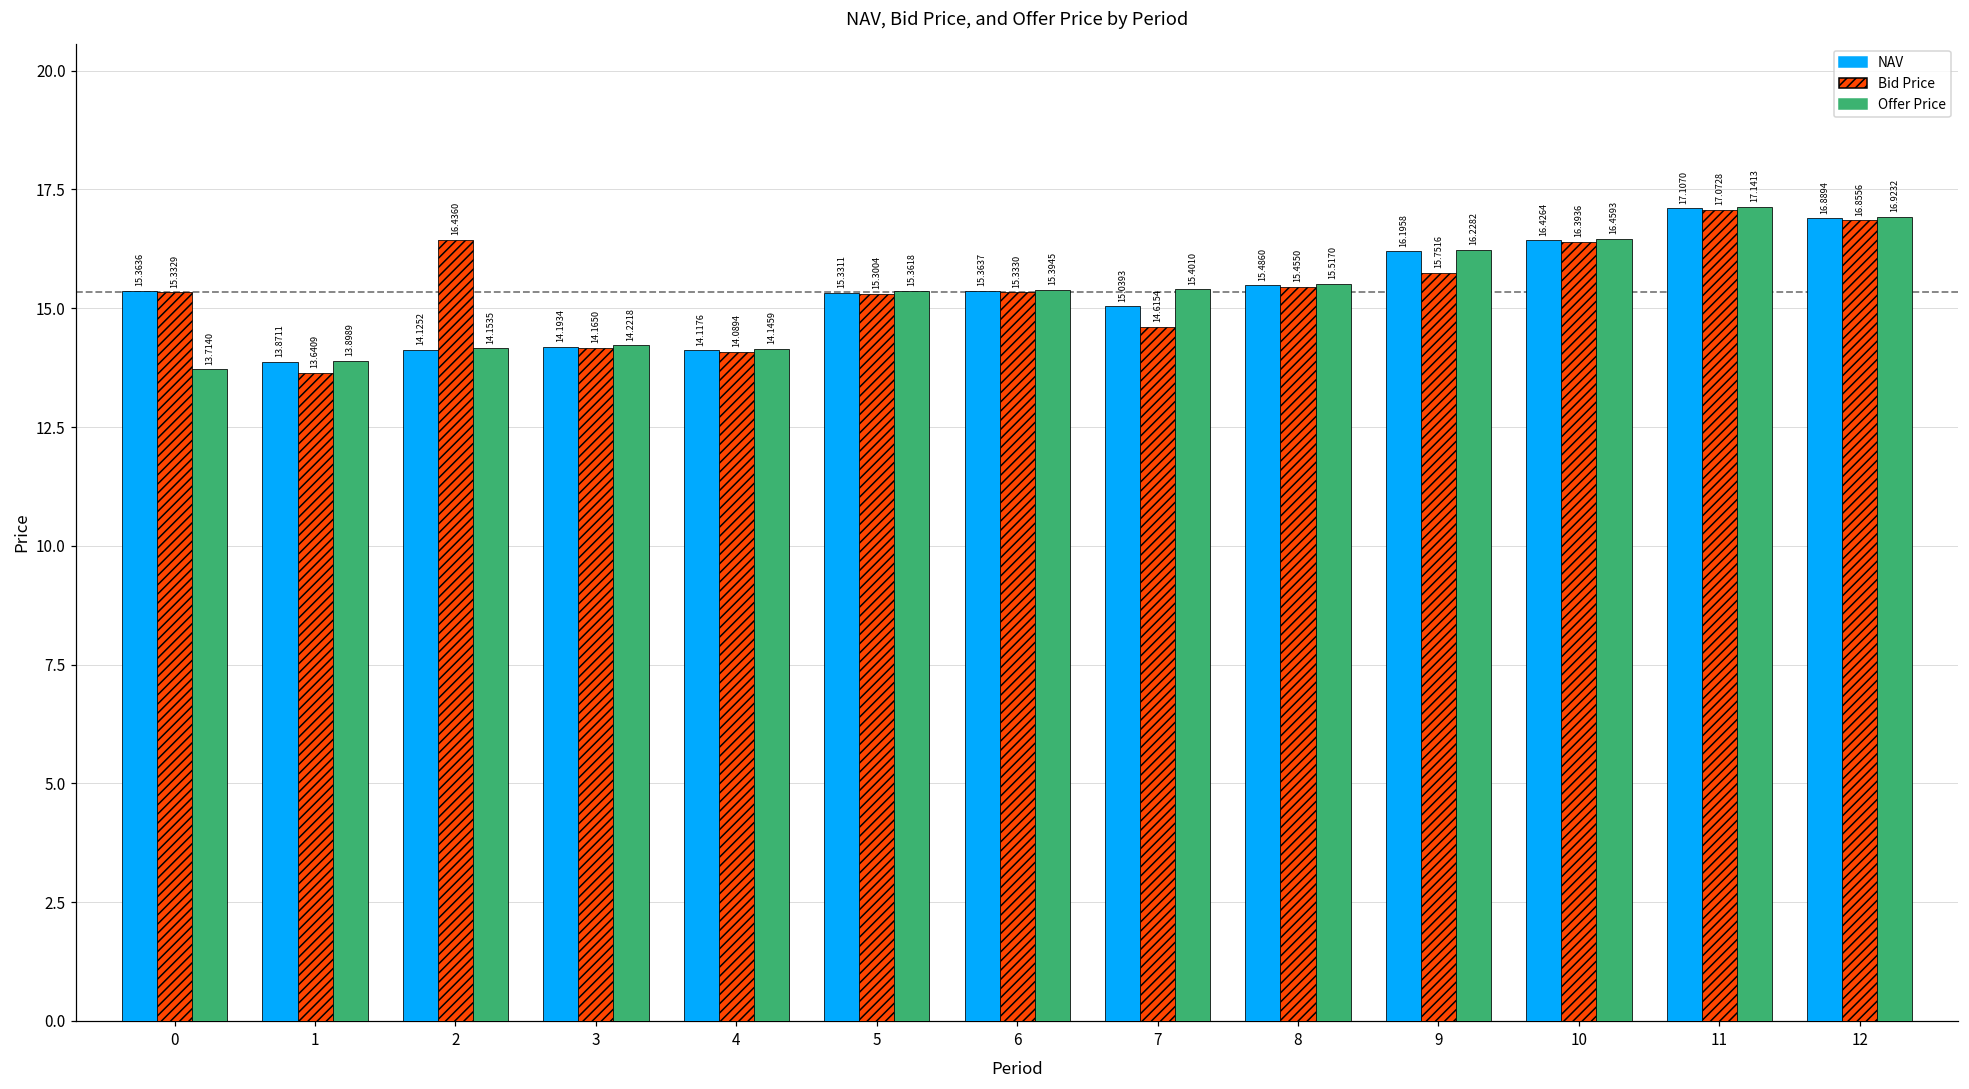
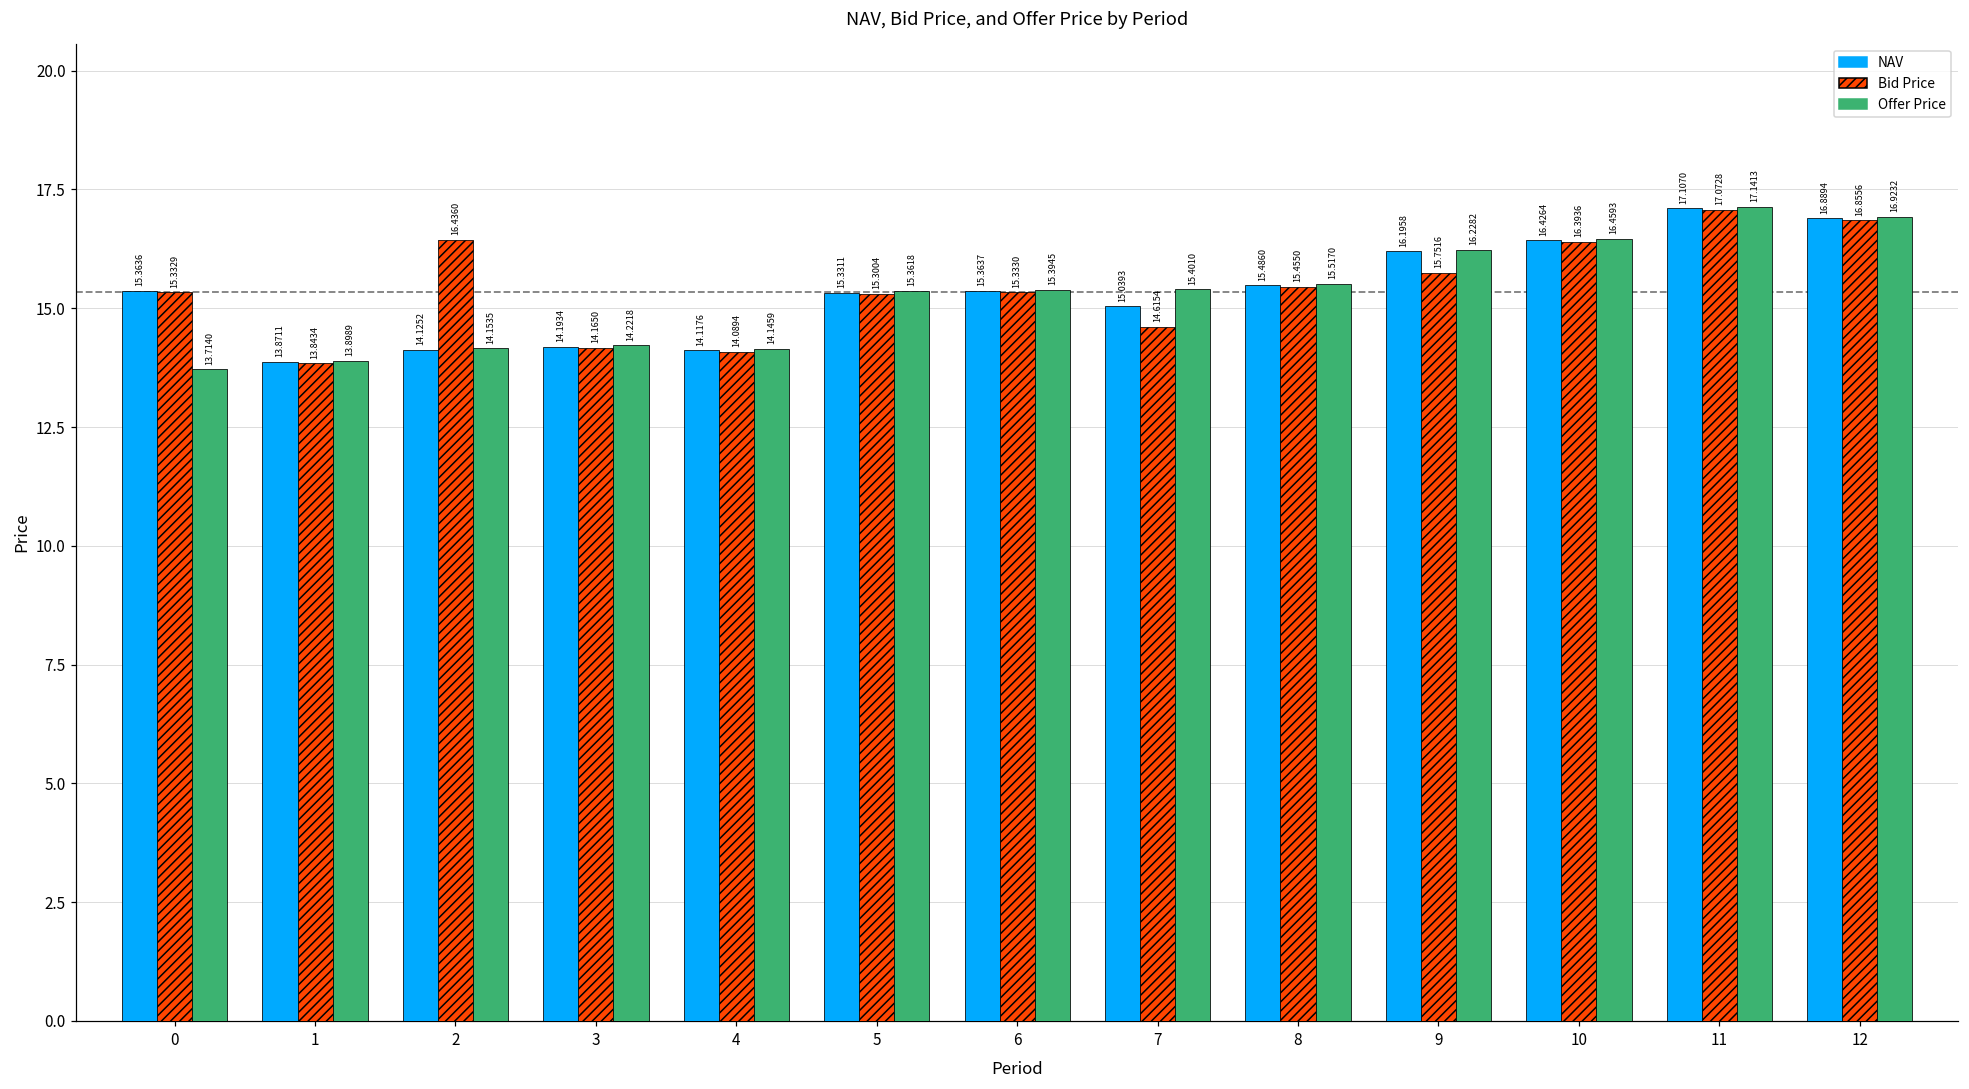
Bid Price, 1: 13.6409 -> 13.8434
